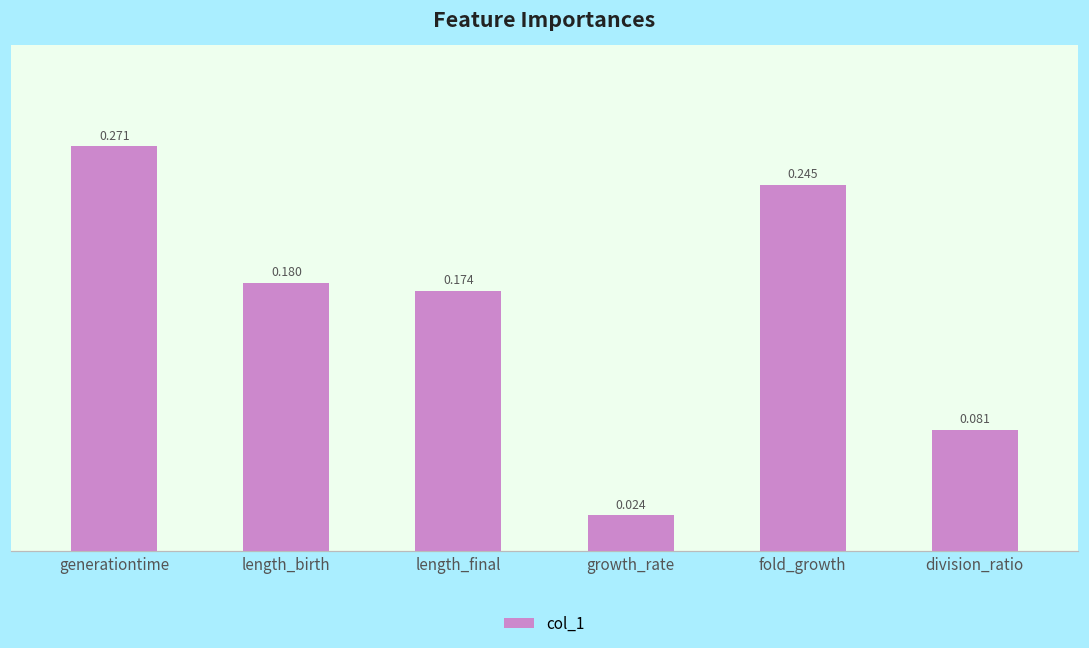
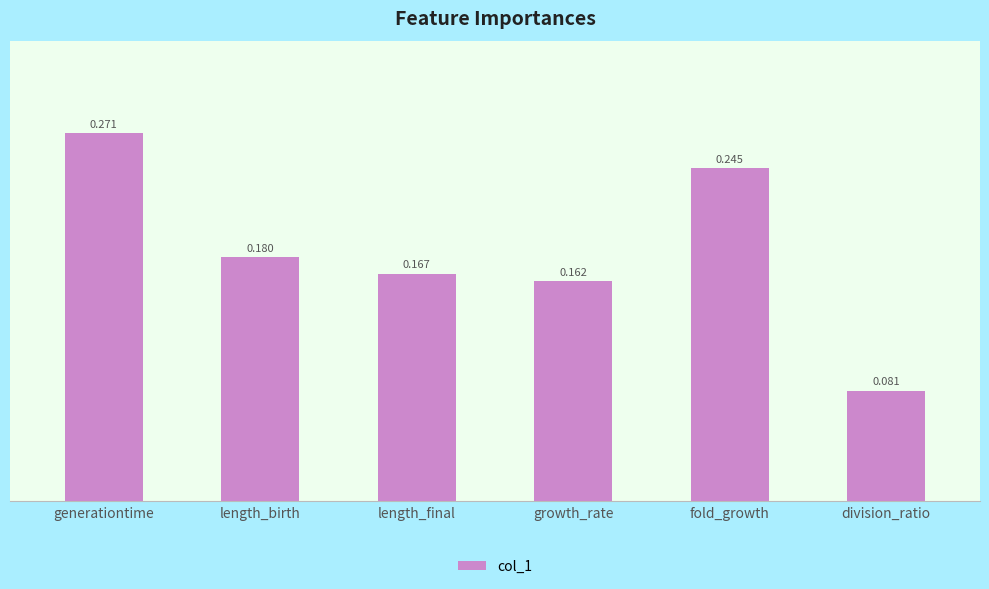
length_final: 0.174 -> 0.167
growth_rate: 0.024 -> 0.162
